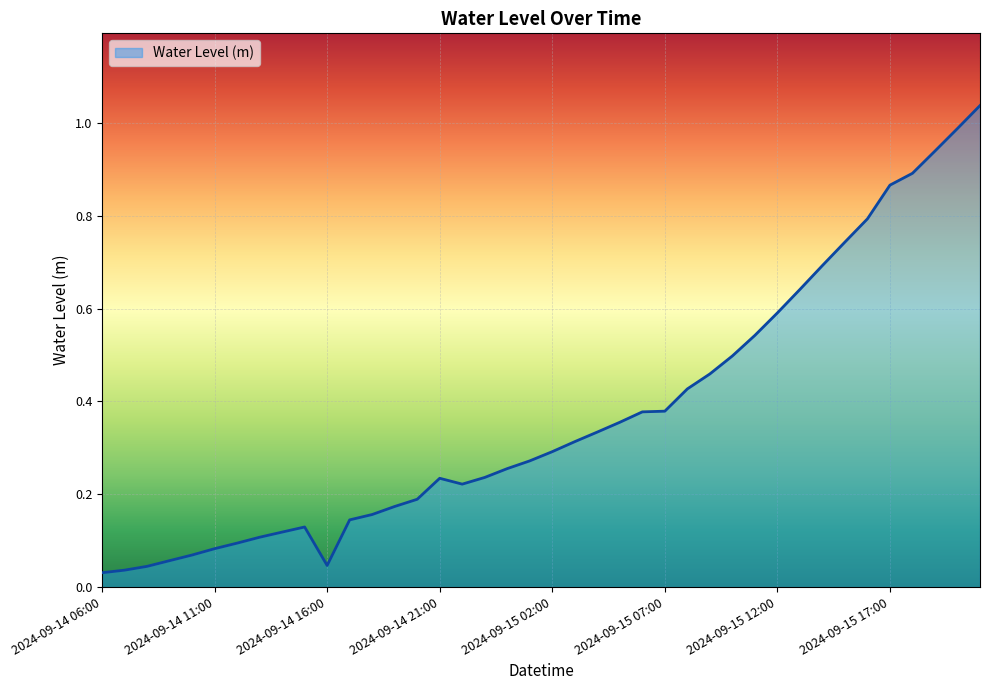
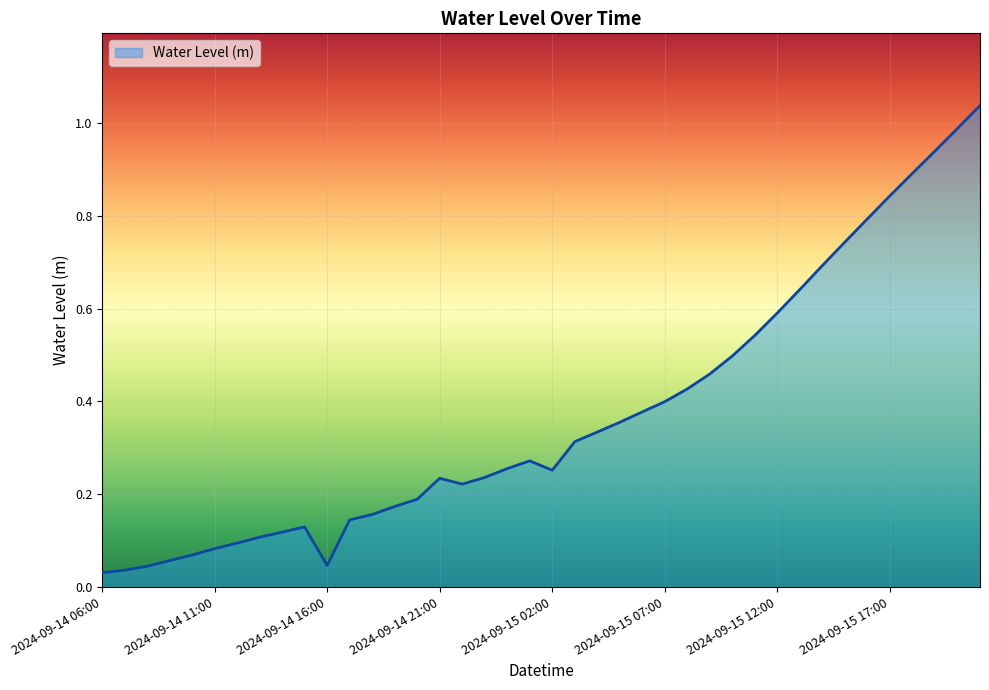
2024-09-15 02:00: 0.29 -> 0.25
2024-09-15 07:00: 0.38 -> 0.40
2024-09-15 17:00: 0.87 -> 0.84
